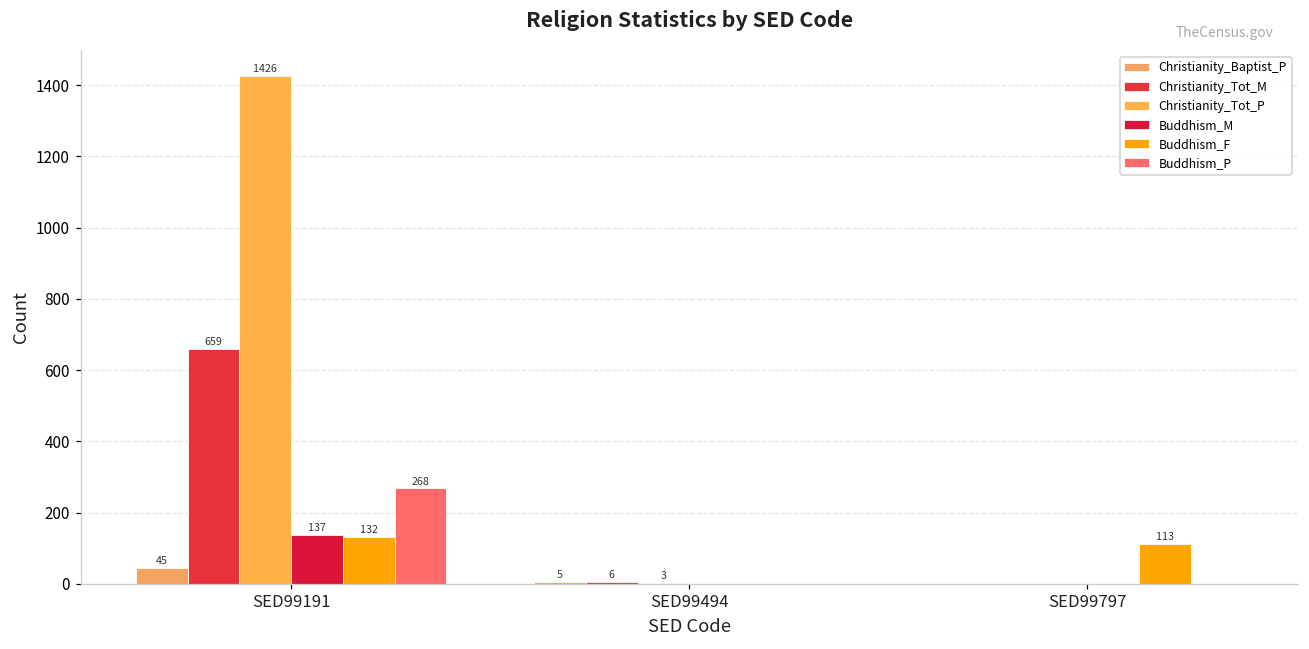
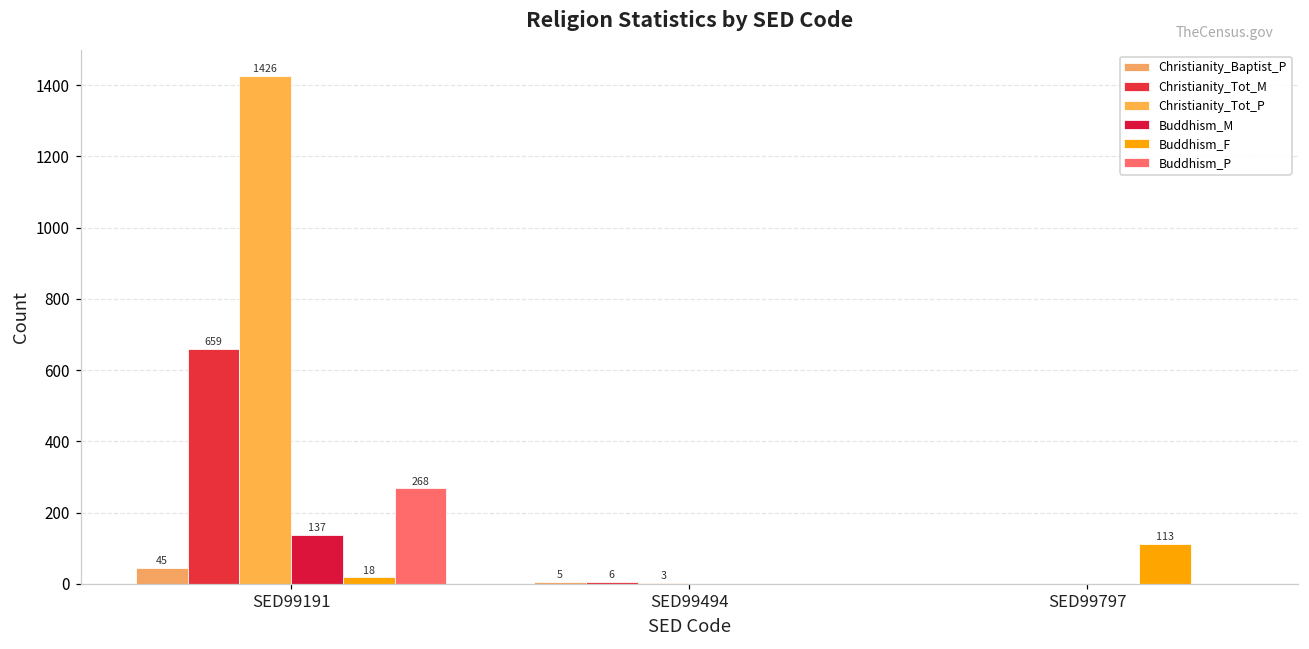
Buddhism_F, SED99191: 132 -> 18
